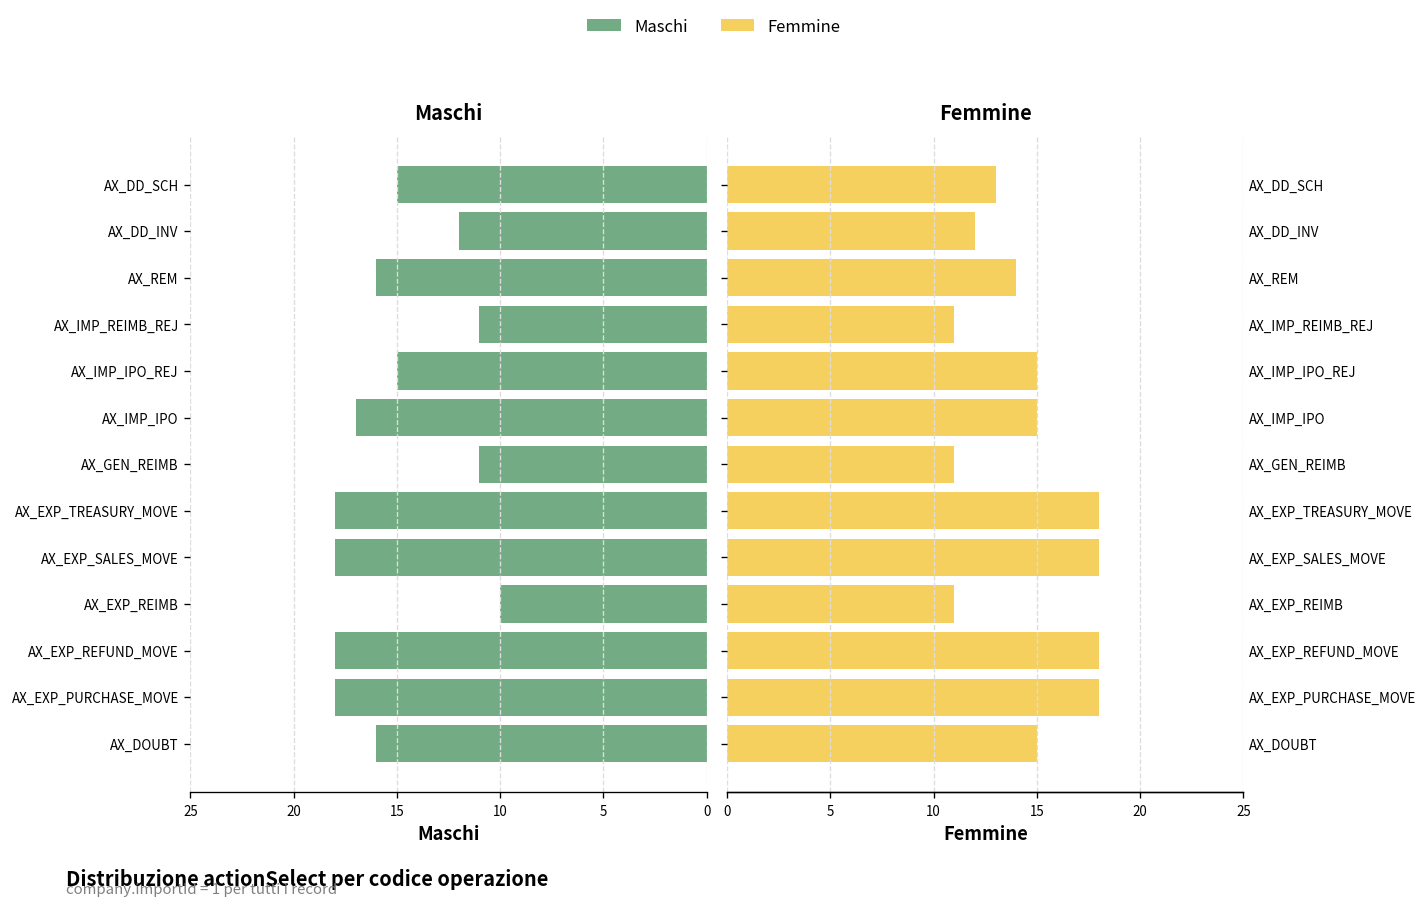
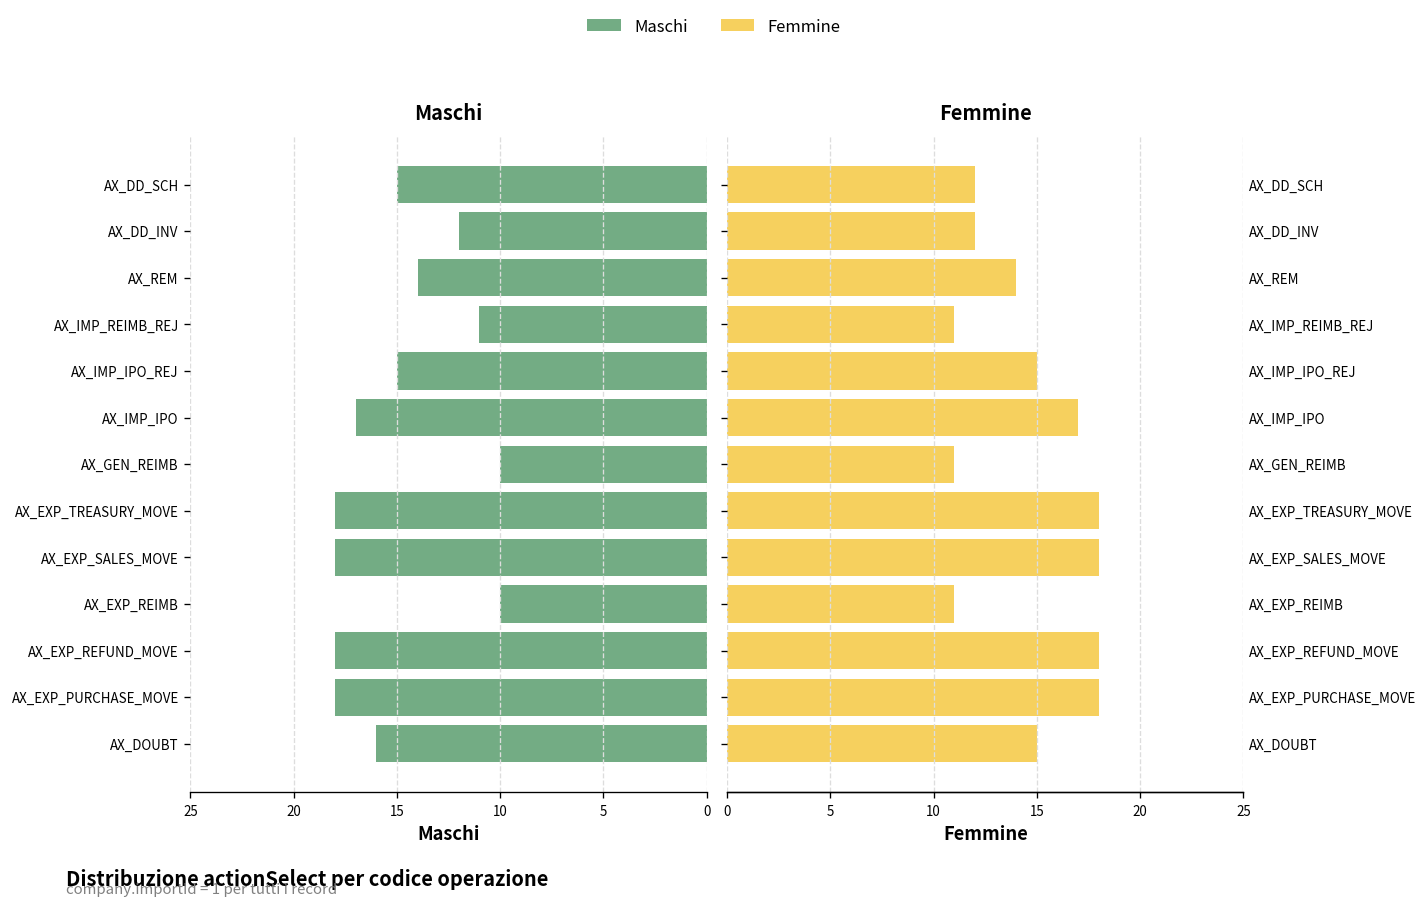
Maschi, AX_REM: 16 -> 14
Maschi, AX_GEN_REIMB: 11 -> 10
Femmine, AX_DD_SCH: 13 -> 12
Femmine, AX_IMP_IPO: 15 -> 17
